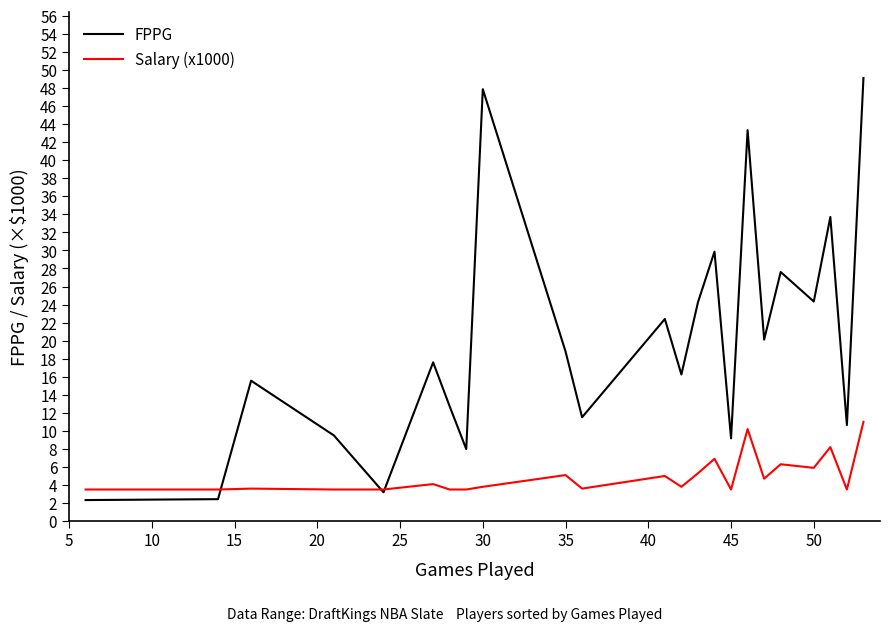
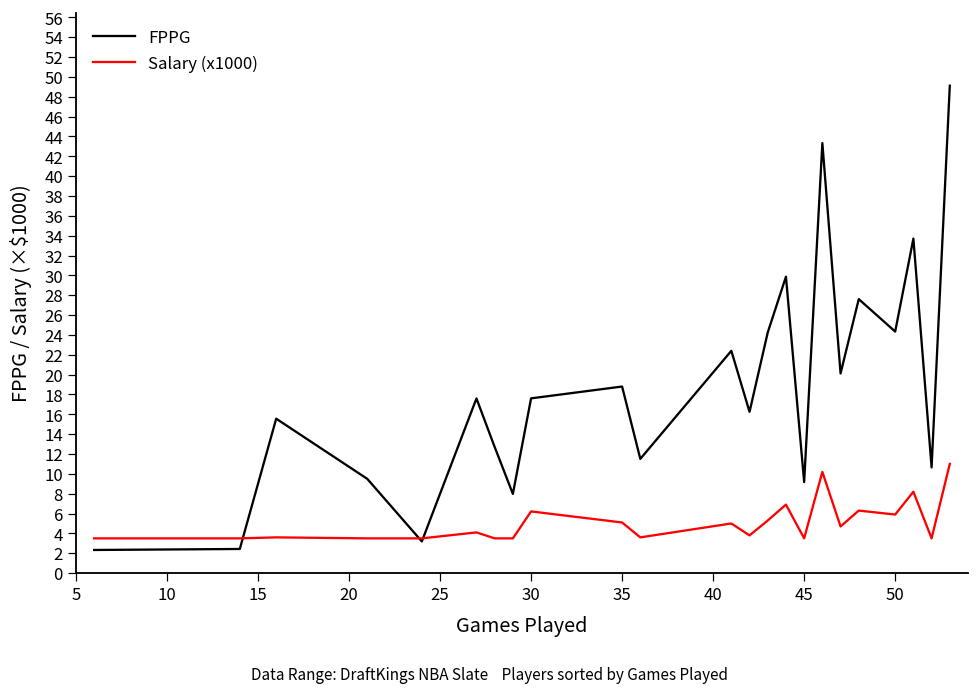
FPPG, 30: 48 -> 18
Salary (x1000), 30: 4 -> 6
